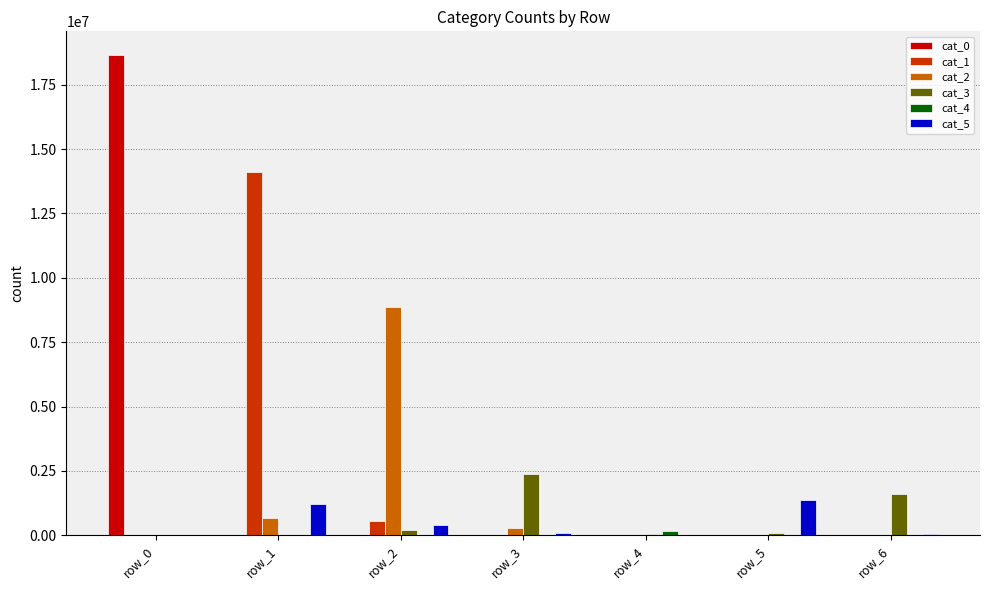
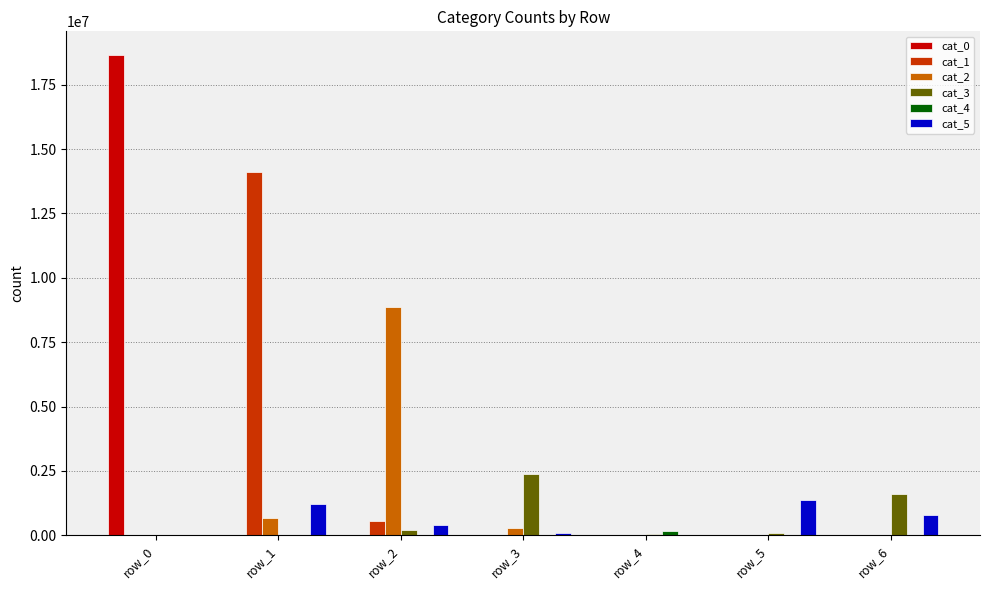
cat_5, row_6: 0 -> 800000
